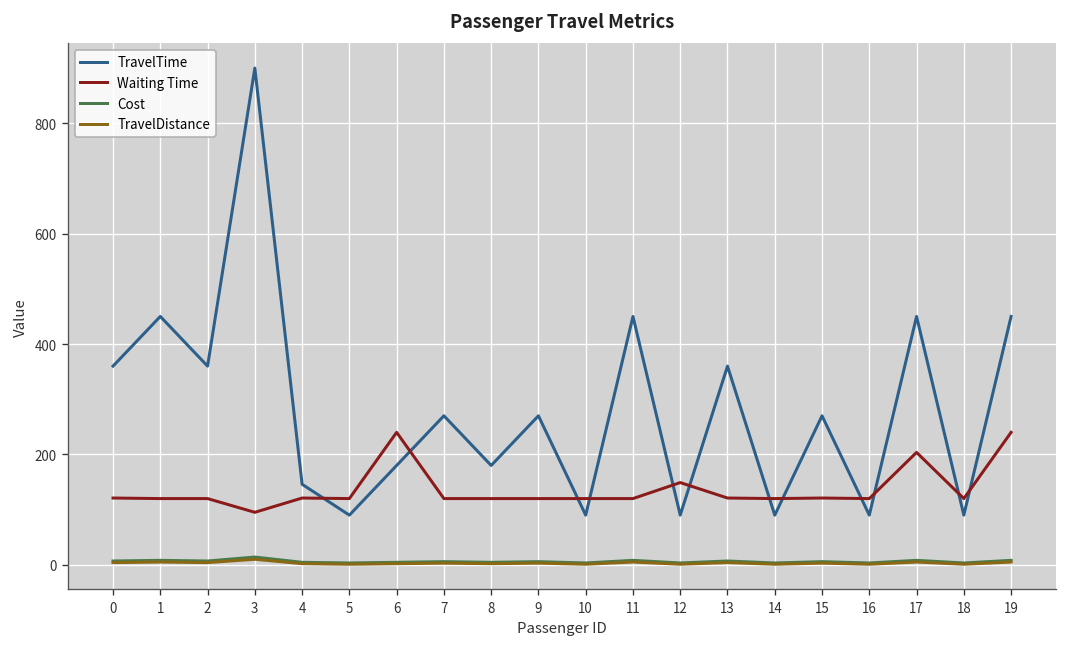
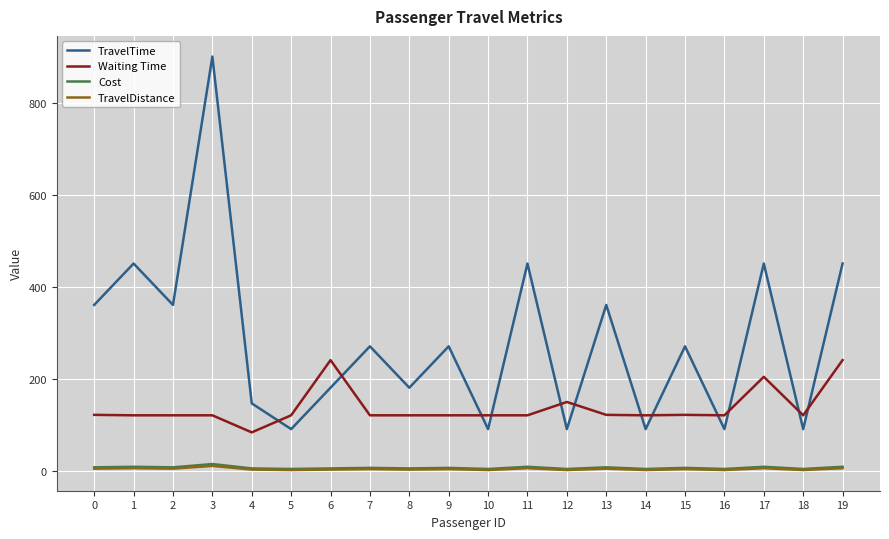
Waiting Time, 3: 100 -> 120
Waiting Time, 4: 120 -> 80
